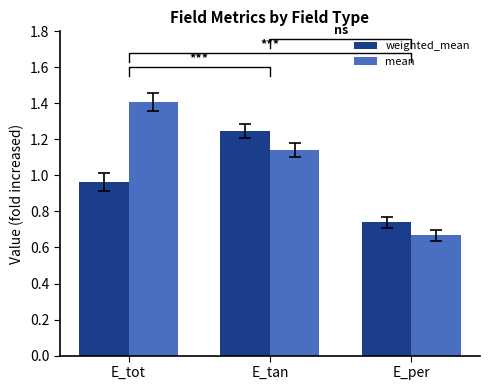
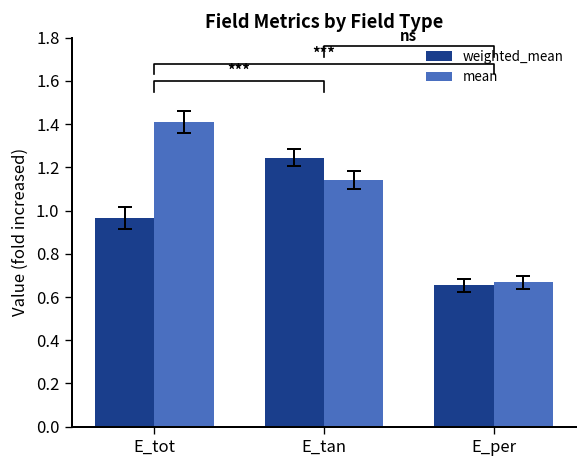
weighted_mean, E_per: 0.74 -> 0.65
